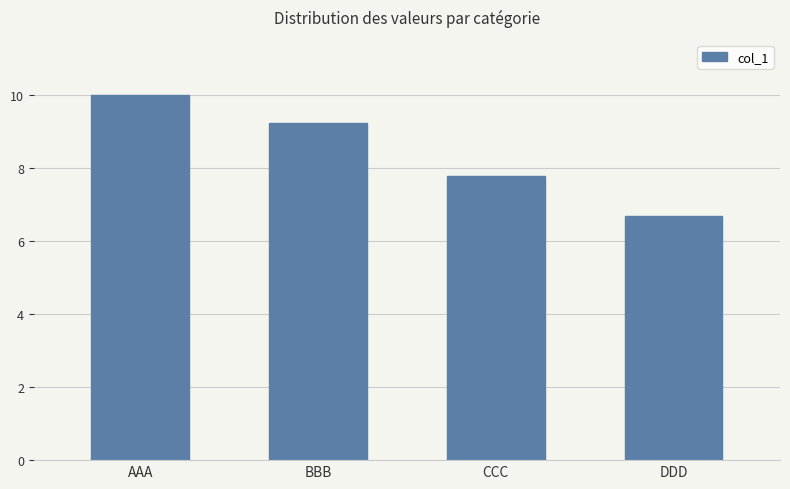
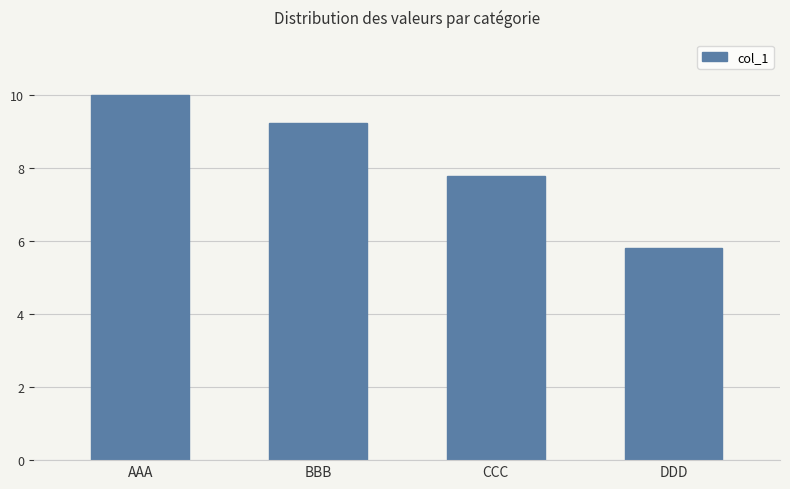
DDD: 6.7 -> 5.8
